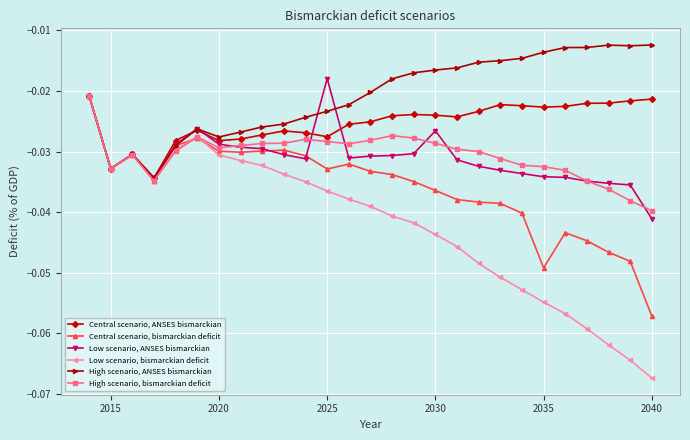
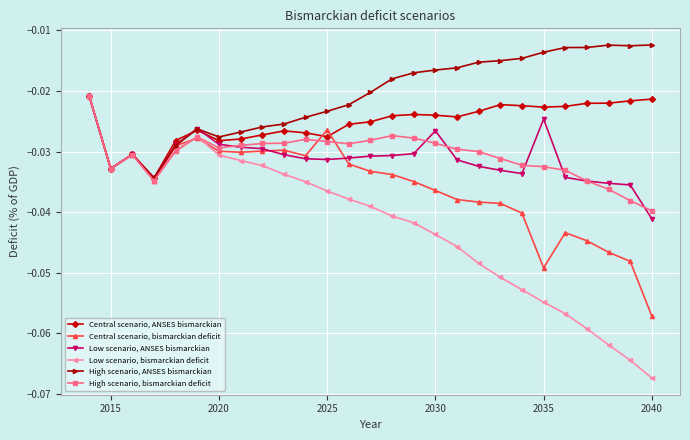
Central scenario, bismarckian deficit, 2025: -0.033 -> -0.026
Low scenario, ANSES bismarckian, 2025: -0.018 -> -0.031
Low scenario, ANSES bismarckian, 2035: -0.034 -> -0.025
